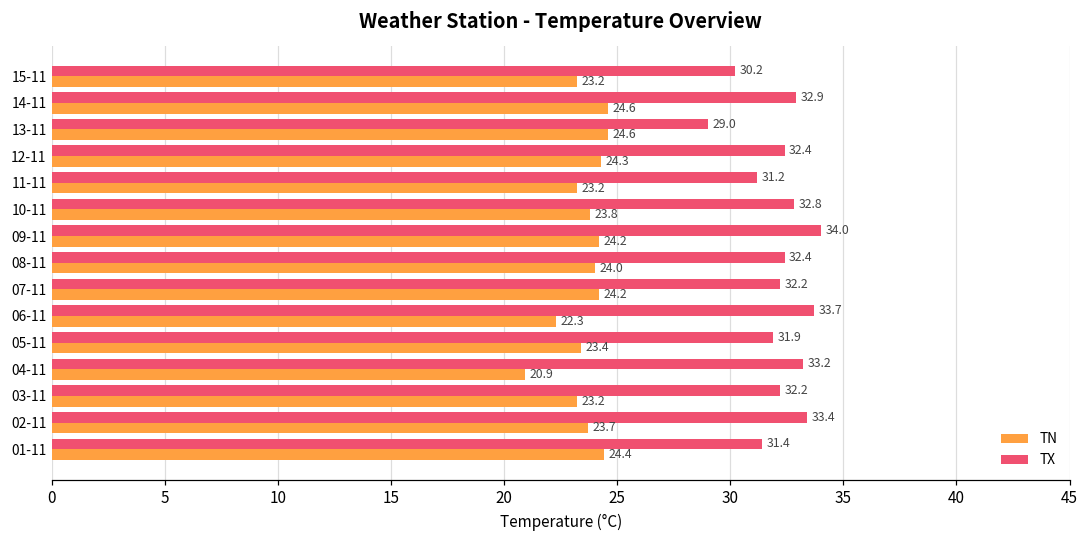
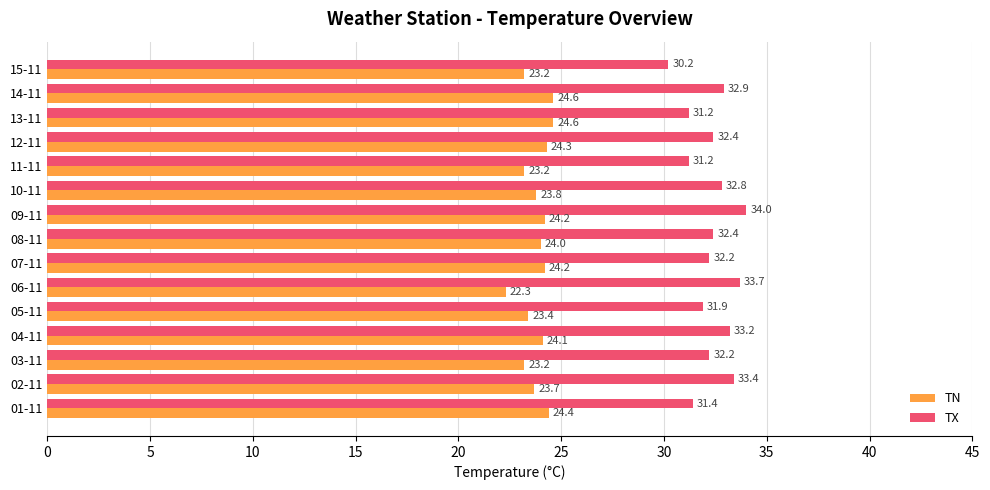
TX, 13-11: 29.0 -> 31.2
TN, 04-11: 20.9 -> 24.1
